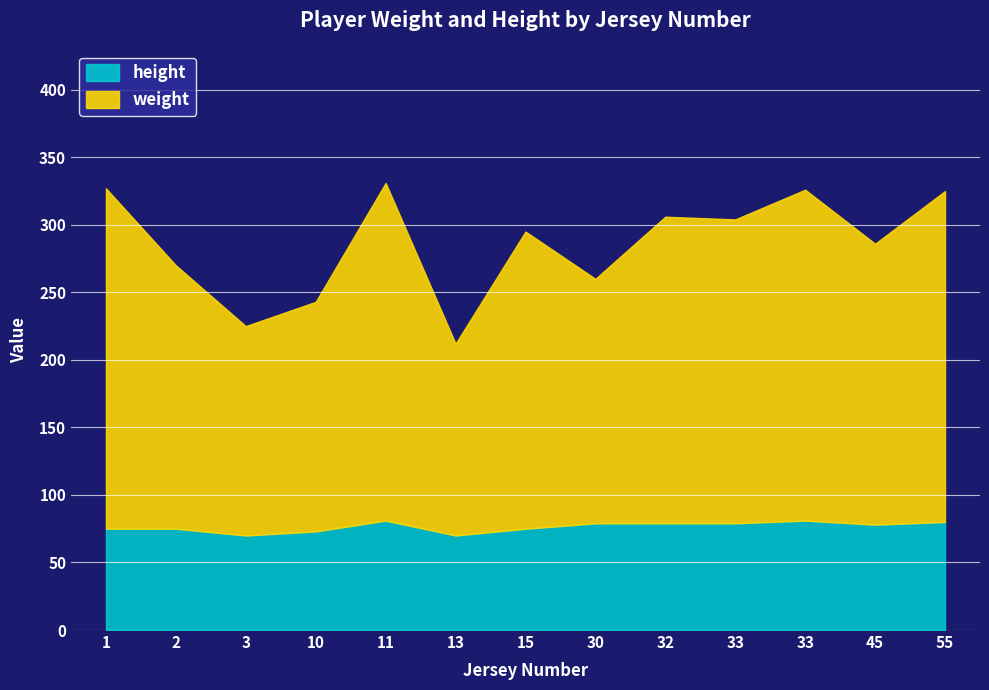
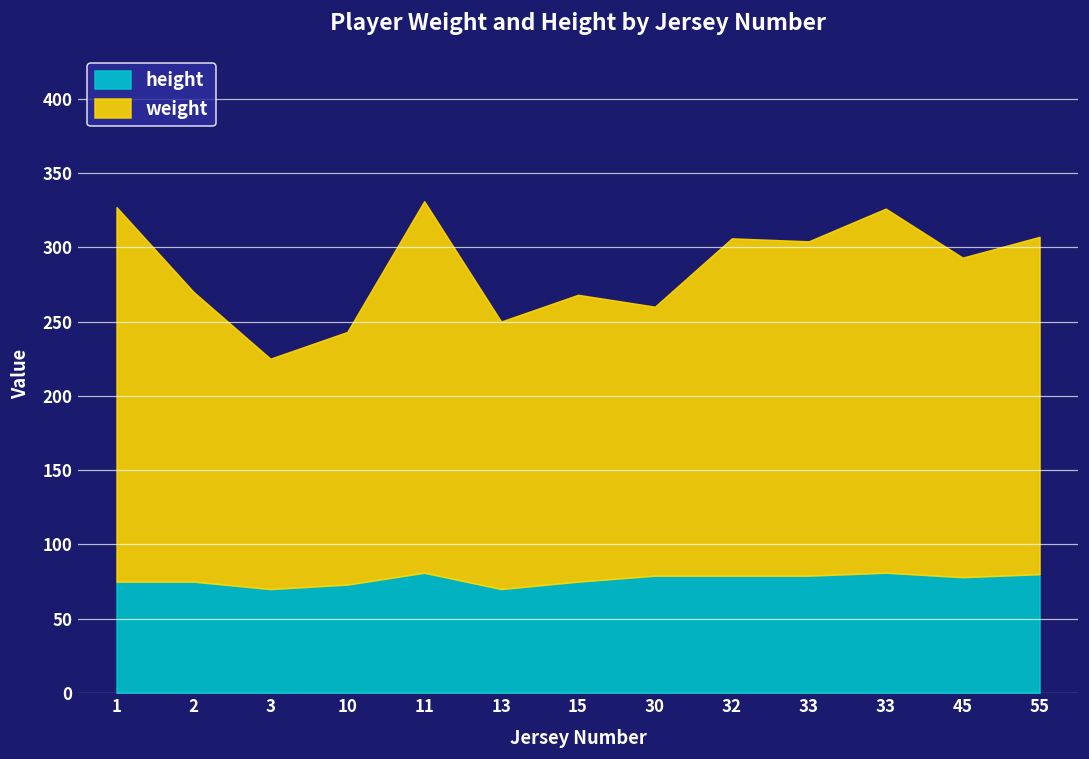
weight, 13: 142 -> 180
weight, 15: 220 -> 193
weight, 45: 208 -> 215
weight, 55: 245 -> 227
